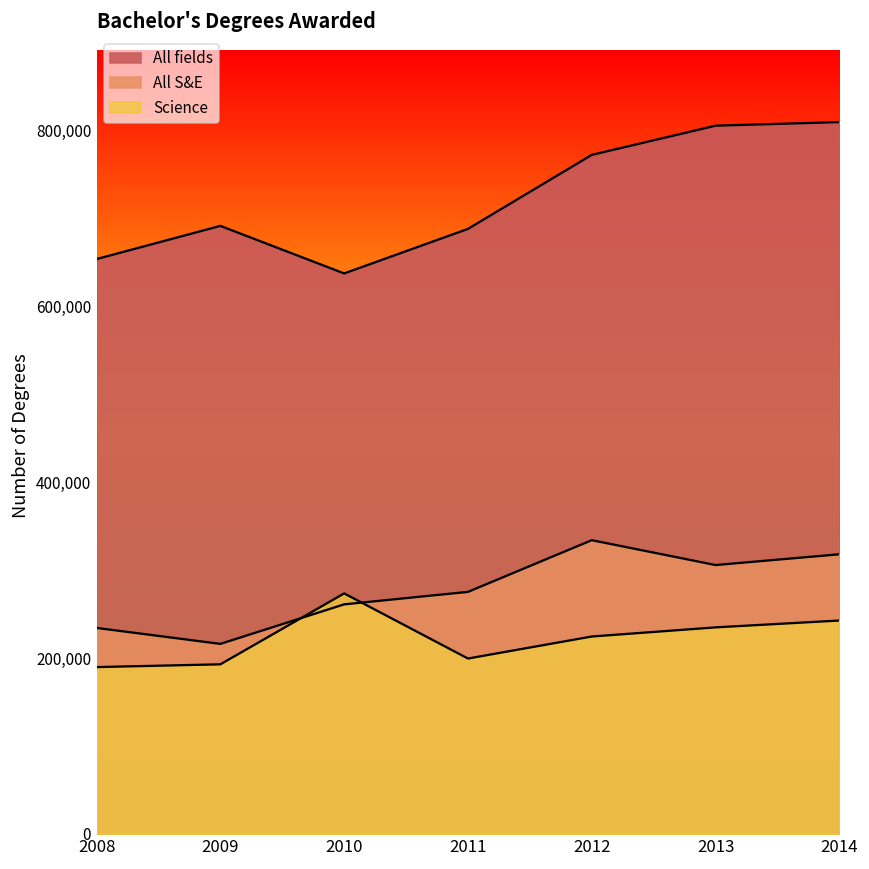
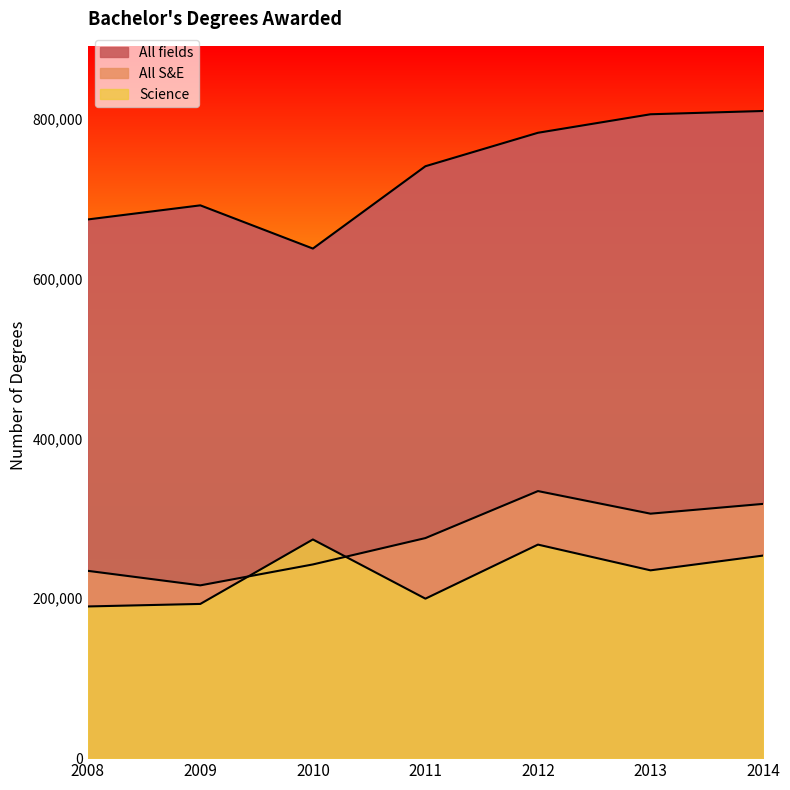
All fields, 2008: 650,000 -> 670,000
All S&E, 2010: 260,000 -> 240,000
All fields, 2011: 690,000 -> 740,000
All fields, 2012: 770,000 -> 780,000
Science, 2012: 220,000 -> 270,000
Science, 2014: 240,000 -> 250,000
